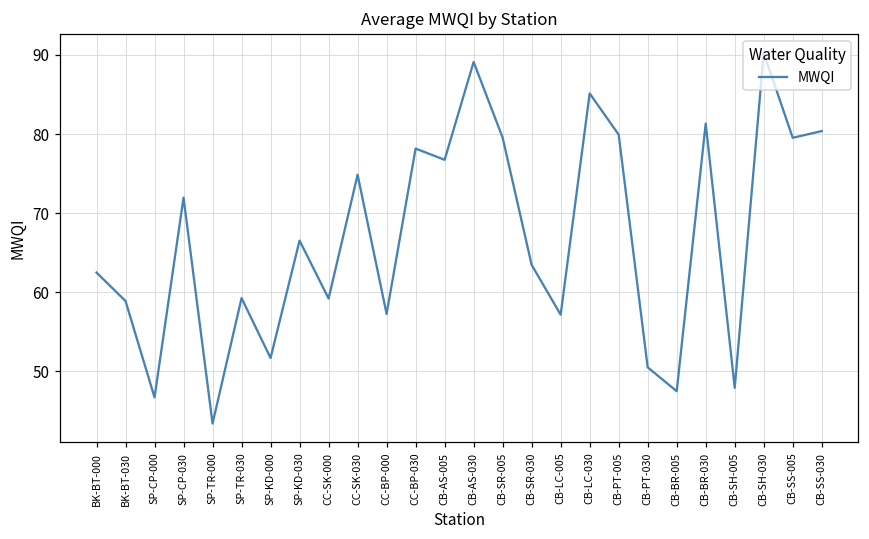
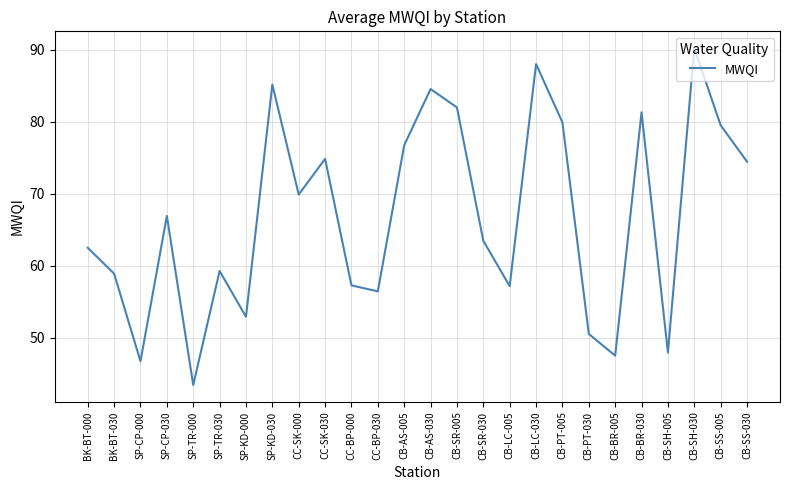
SP-CP-030: 72 -> 67
SP-KD-000: 52 -> 53
SP-KD-030: 67 -> 85
CC-SK-000: 59 -> 70
CC-BP-030: 78 -> 56
CB-AS-030: 89 -> 85
CB-SR-005: 80 -> 82
CB-LC-030: 85 -> 88
CB-SS-030: 80 -> 74
